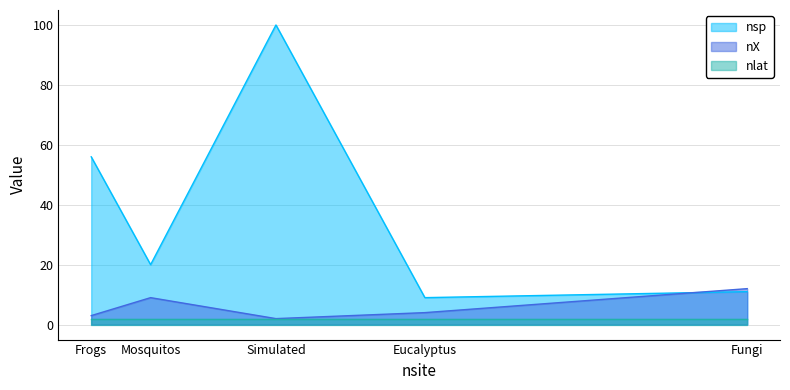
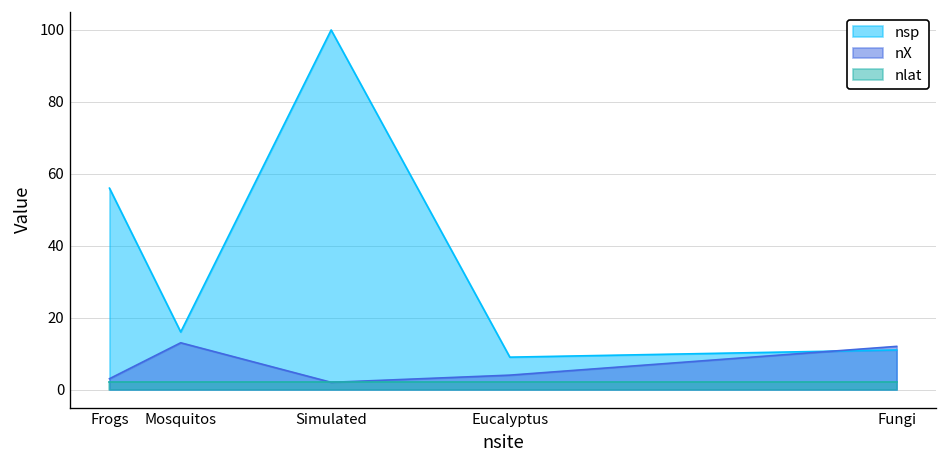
nsp, Mosquitos: 20 -> 16
nX, Mosquitos: 9 -> 13
